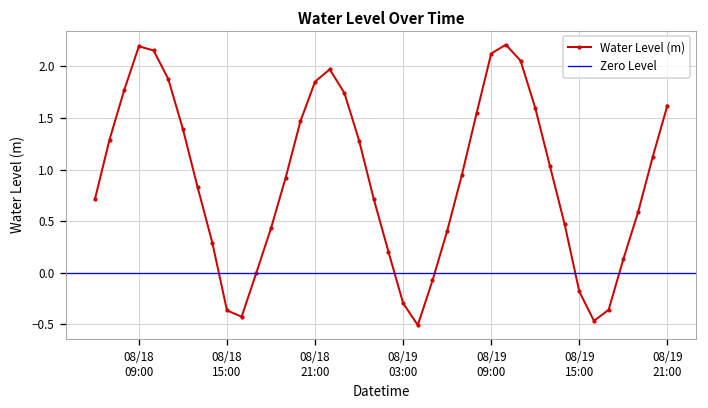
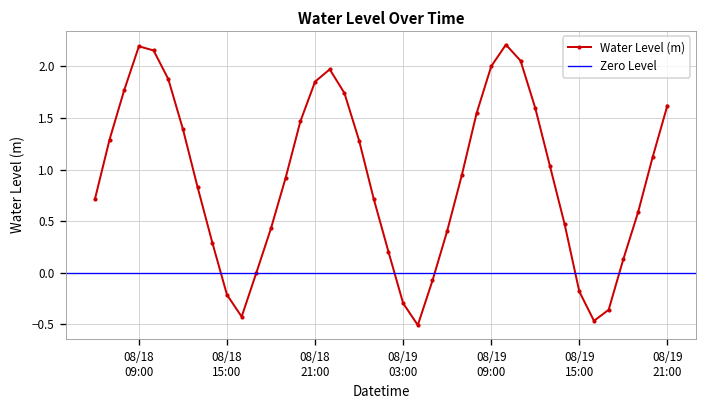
08/18 15:00: -0.4 -> -0.2
08/19 09:00: 2.1 -> 2.0
